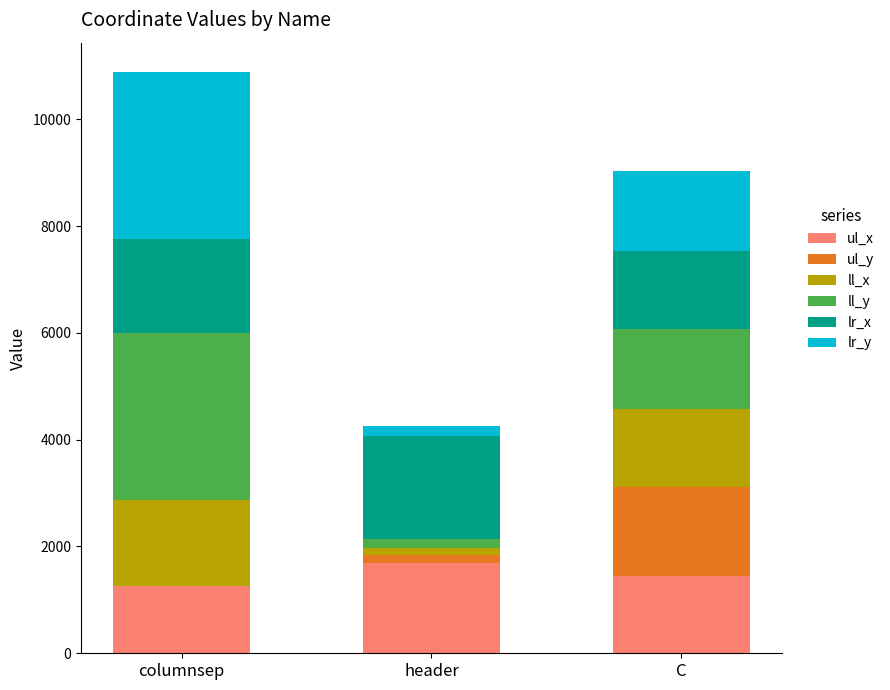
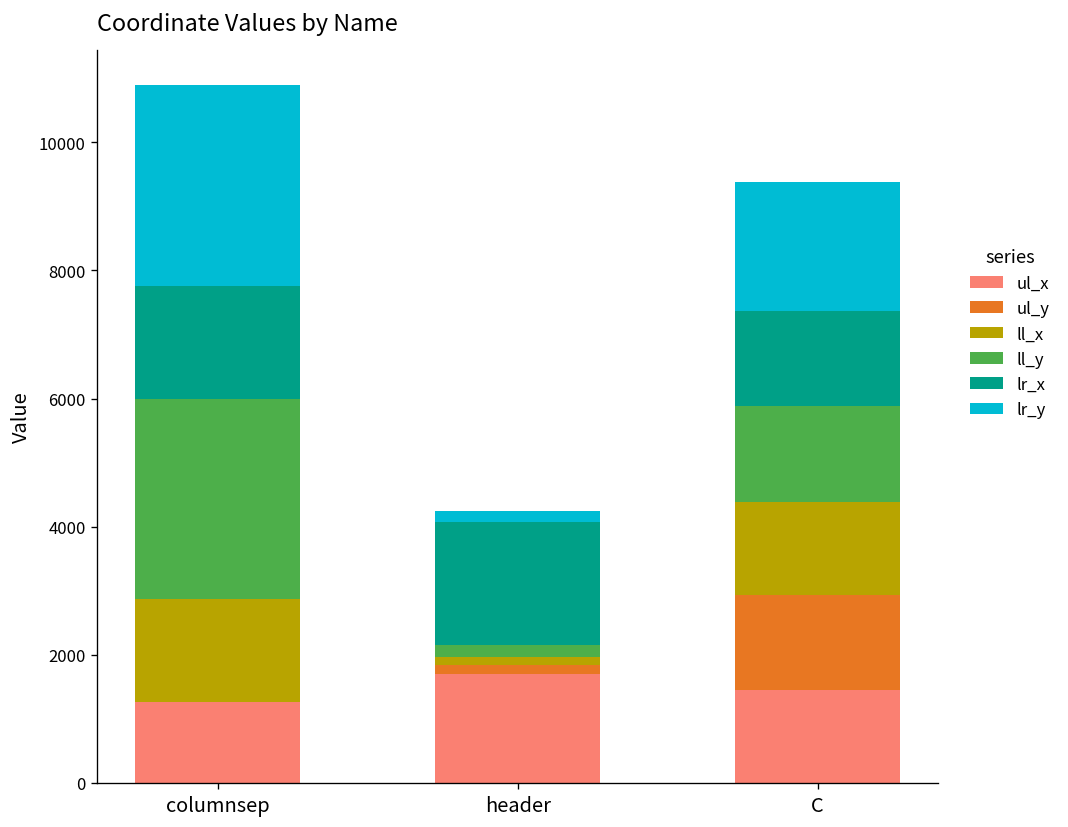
ul_y, C: 1700 -> 1500
lr_y, C: 1500 -> 2000
